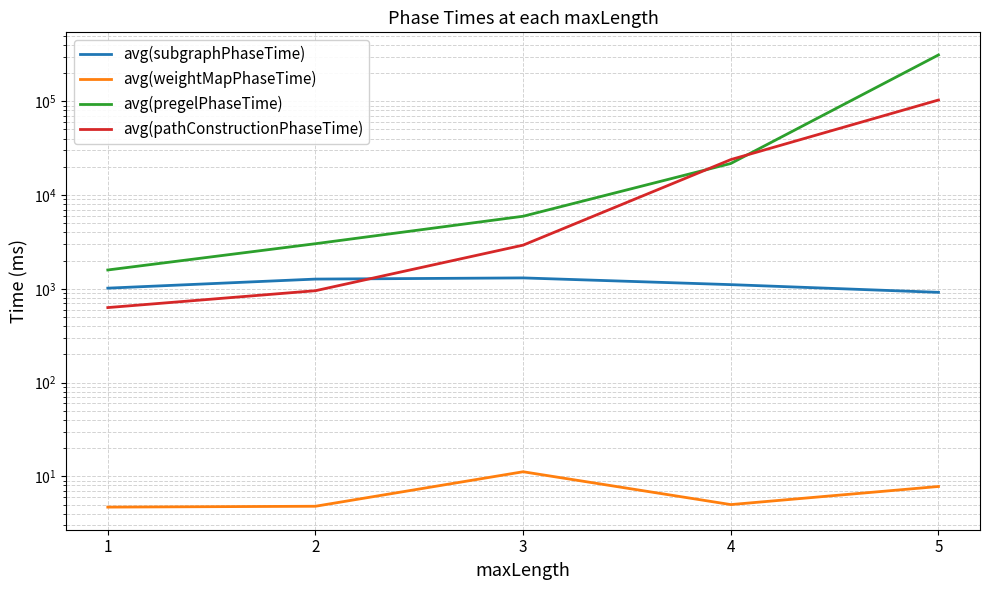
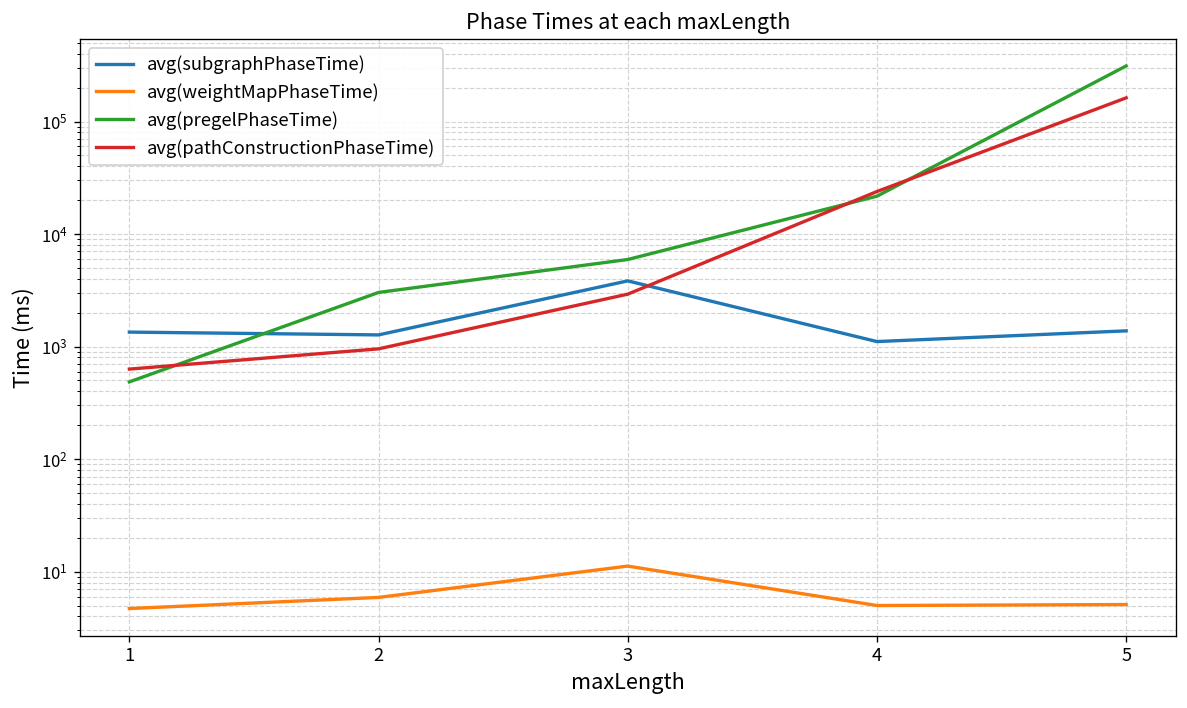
avg(subgraphPhaseTime), 1: 1000 -> 1300
avg(pregelPhaseTime), 1: 1600 -> 500
avg(weightMapPhaseTime), 2: 5 -> 6
avg(subgraphPhaseTime), 3: 1300 -> 3800
avg(subgraphPhaseTime), 5: 900 -> 1400
avg(weightMapPhaseTime), 5: 8 -> 5
avg(pathConstructionPhaseTime), 5: 100000 -> 160000
